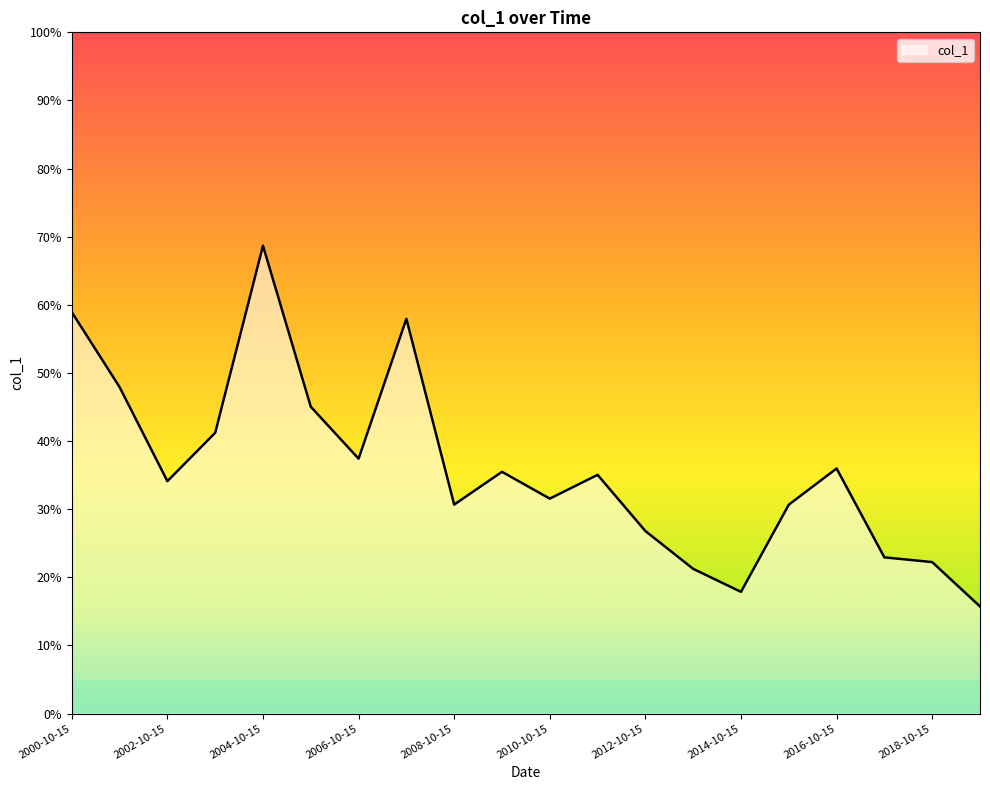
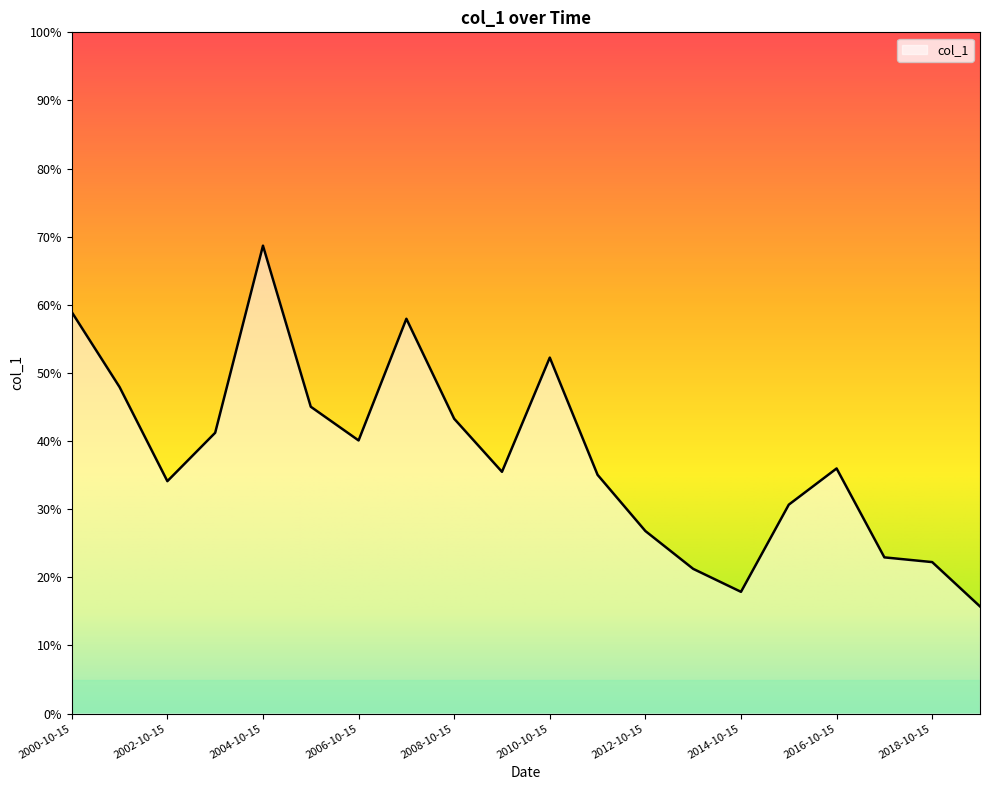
2006-10-15: 37% -> 40%
2008-10-15: 31% -> 43%
2010-10-15: 32% -> 52%
